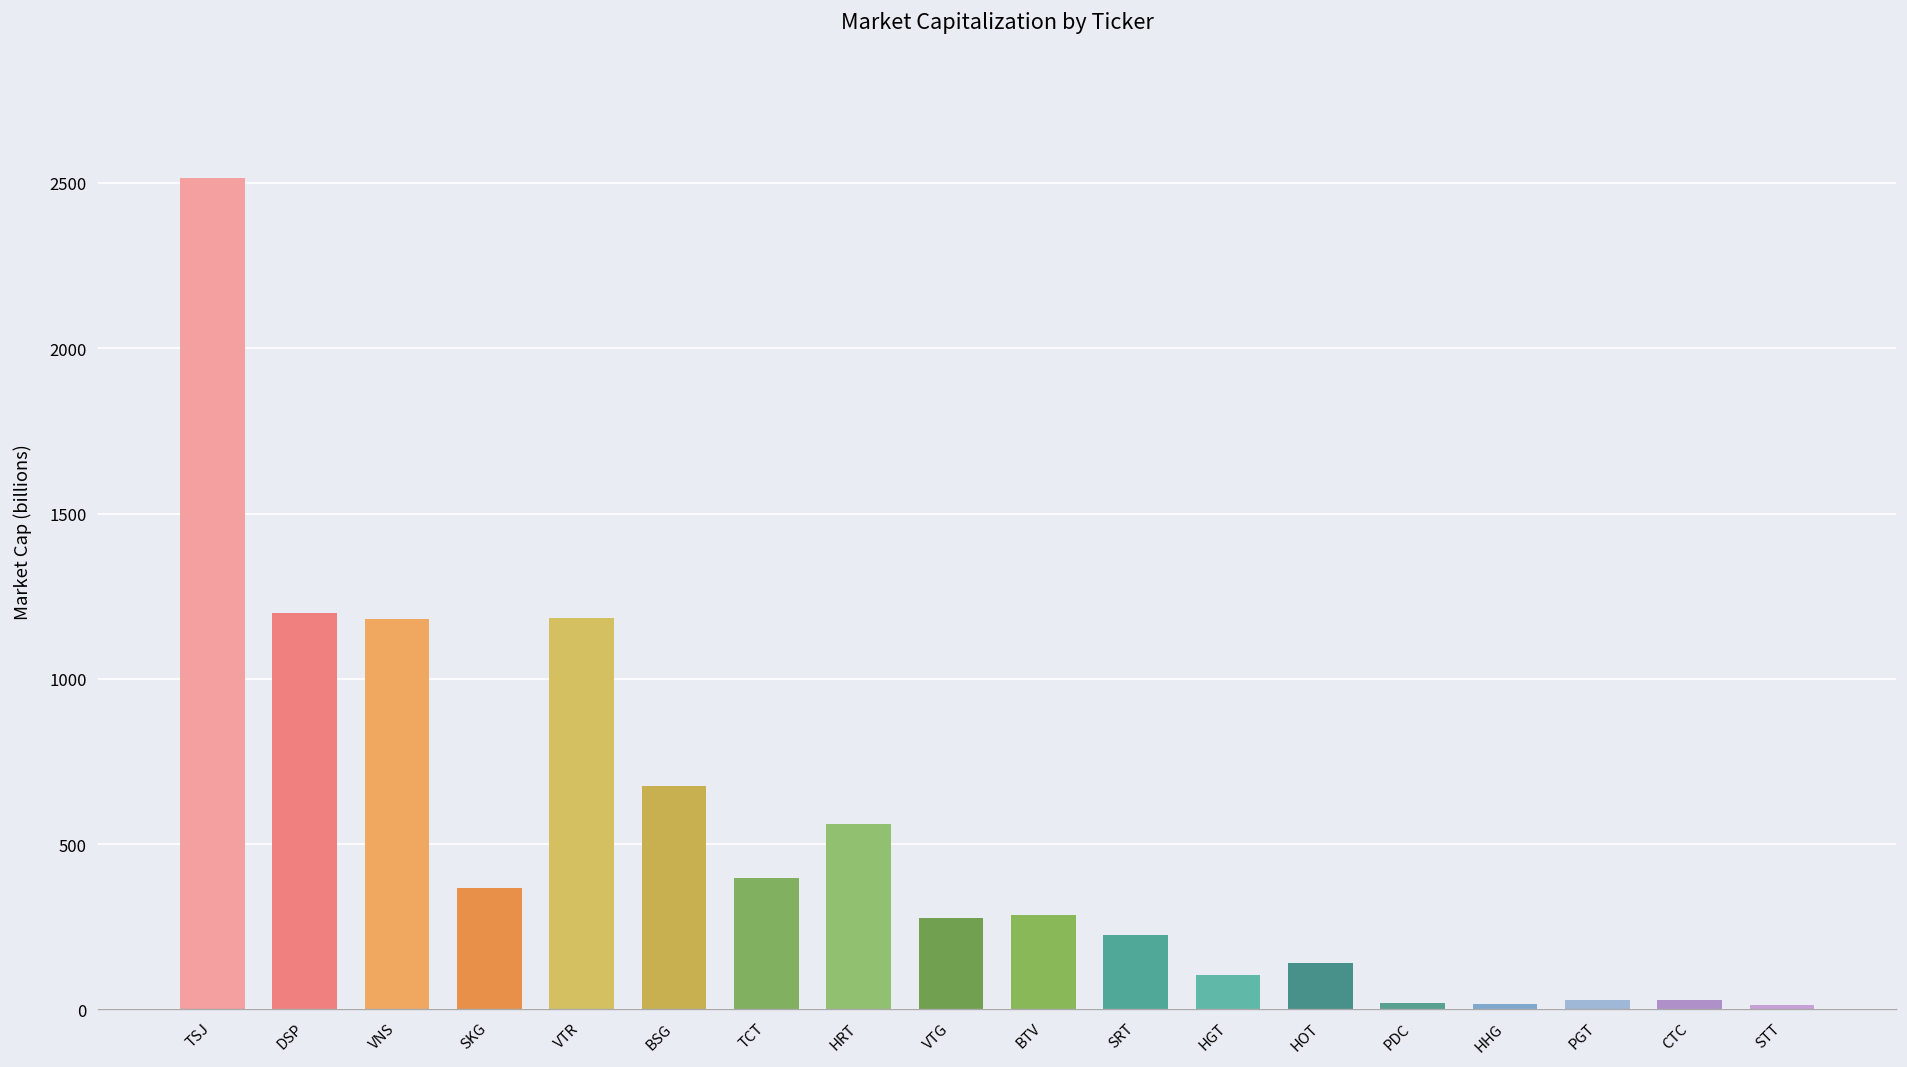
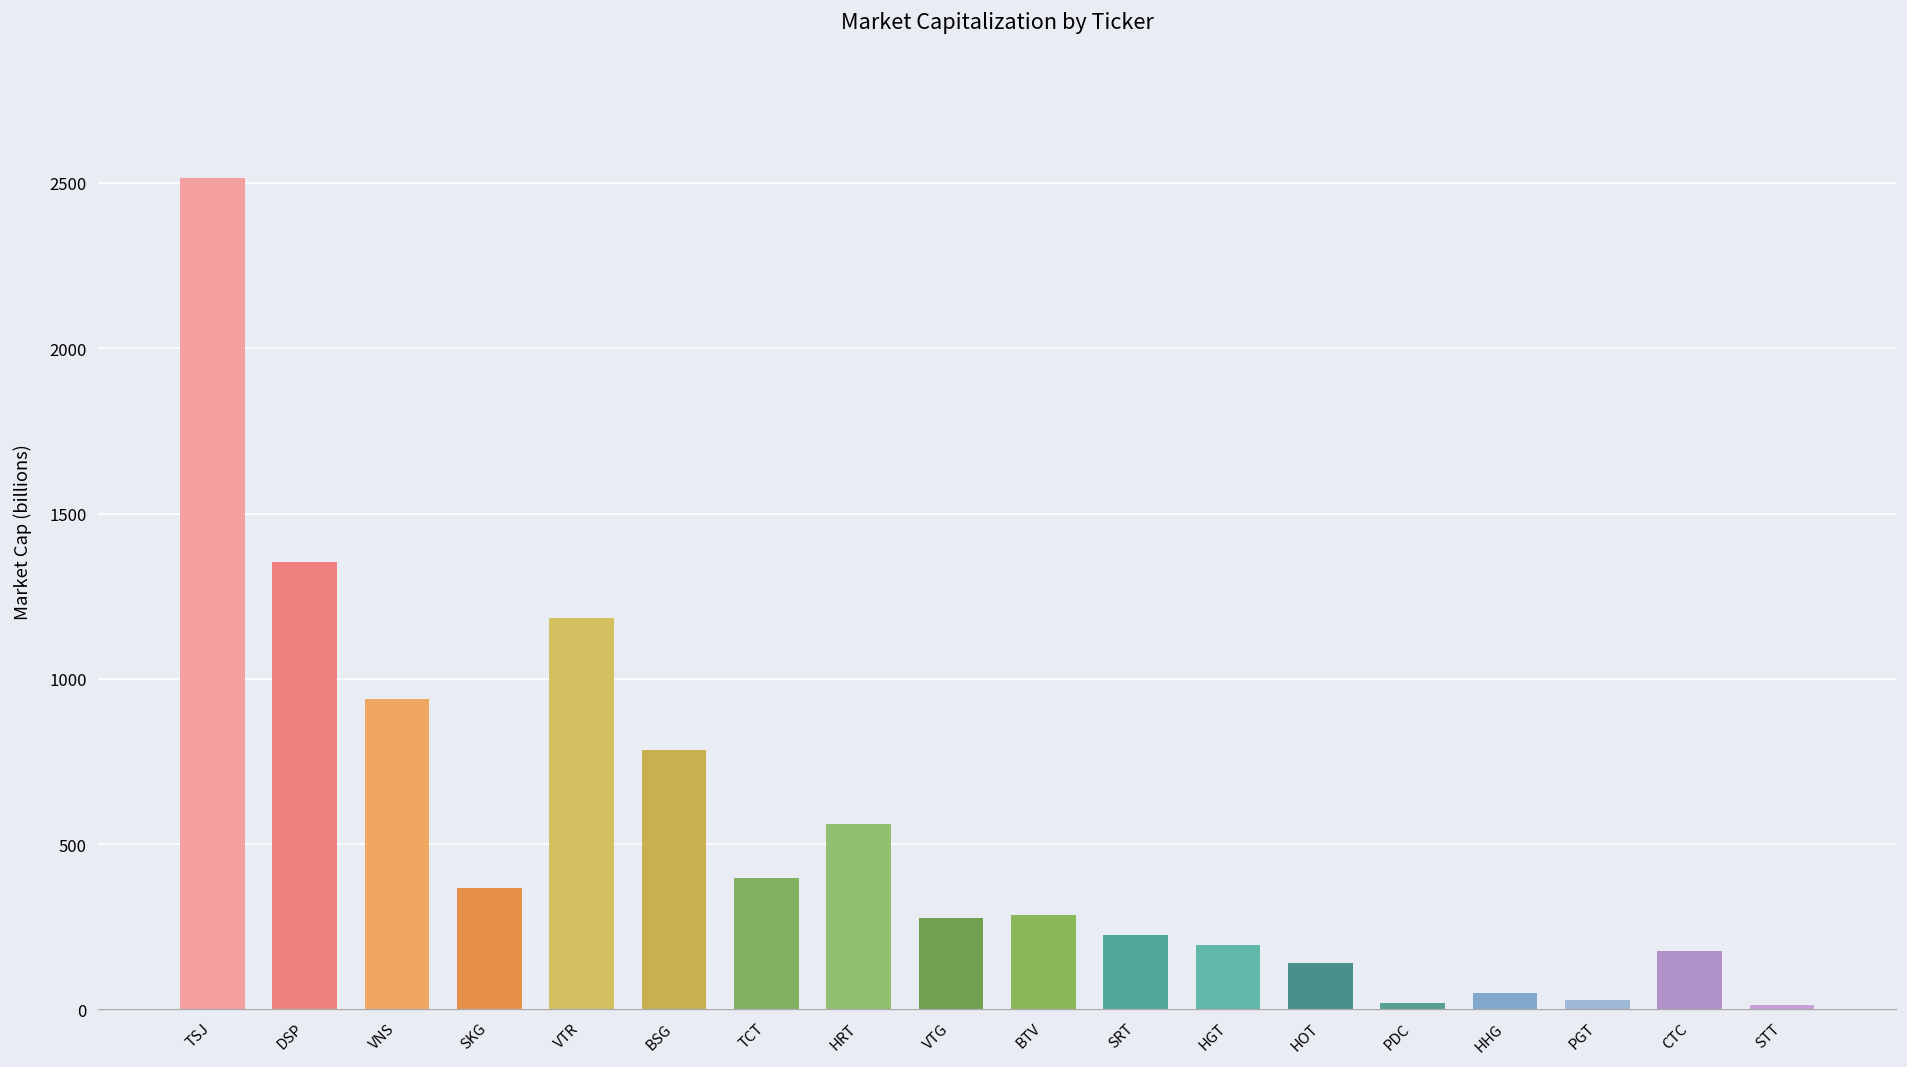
DSP: 1200 -> 1350
VNS: 1180 -> 940
BSG: 680 -> 790
HGT: 100 -> 190
HHG: 20 -> 50
CTC: 30 -> 180
